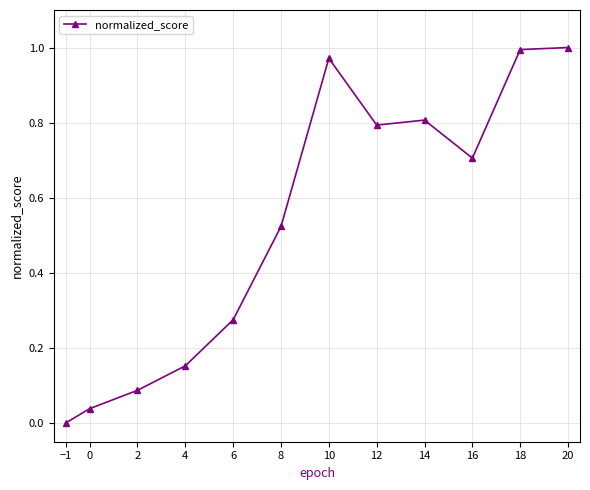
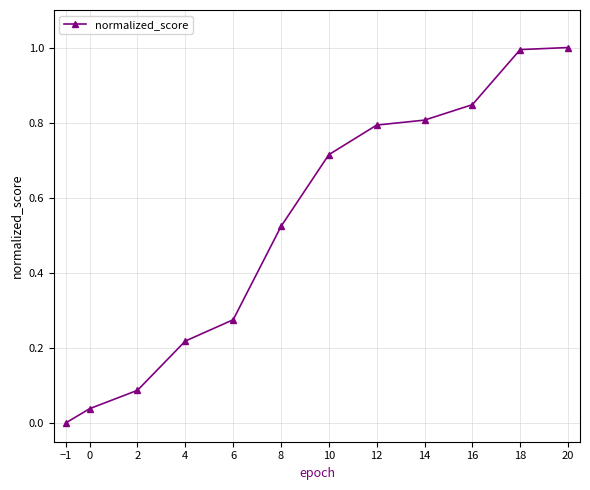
4: 0.15 -> 0.22
10: 0.97 -> 0.71
16: 0.71 -> 0.85
